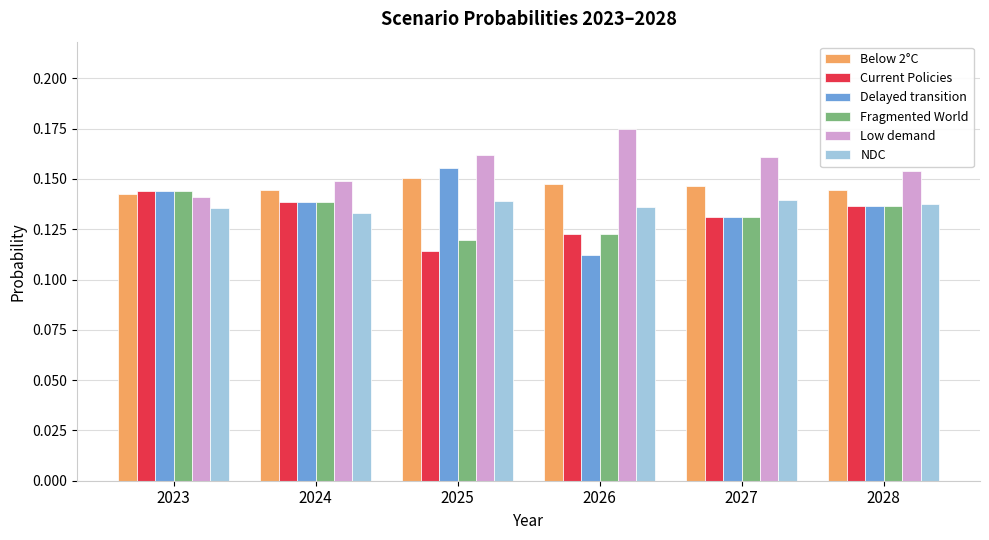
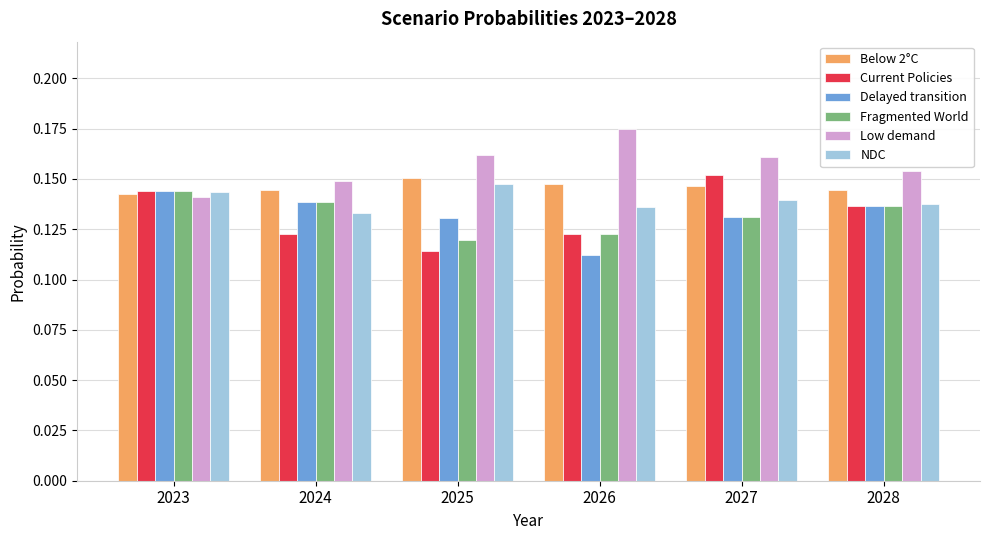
NDC, 2023: 0.136 -> 0.143
Current Policies, 2024: 0.139 -> 0.123
Delayed transition, 2025: 0.155 -> 0.130
NDC, 2025: 0.139 -> 0.147
Current Policies, 2027: 0.131 -> 0.152
